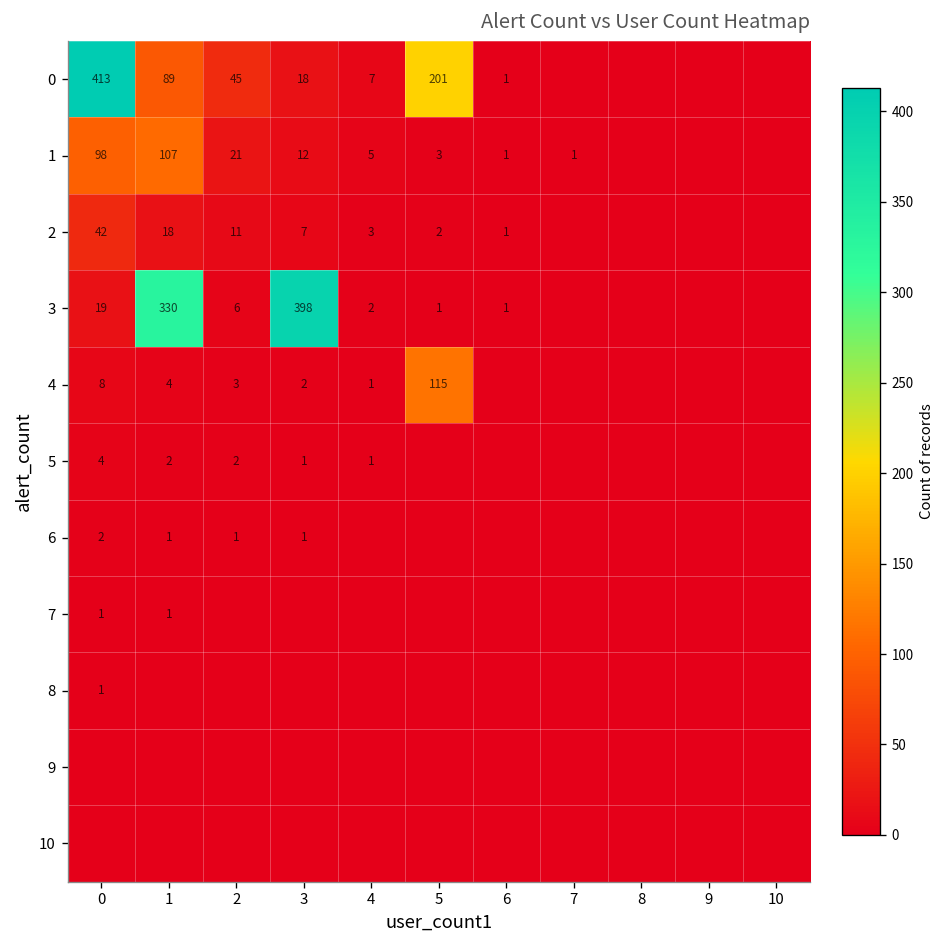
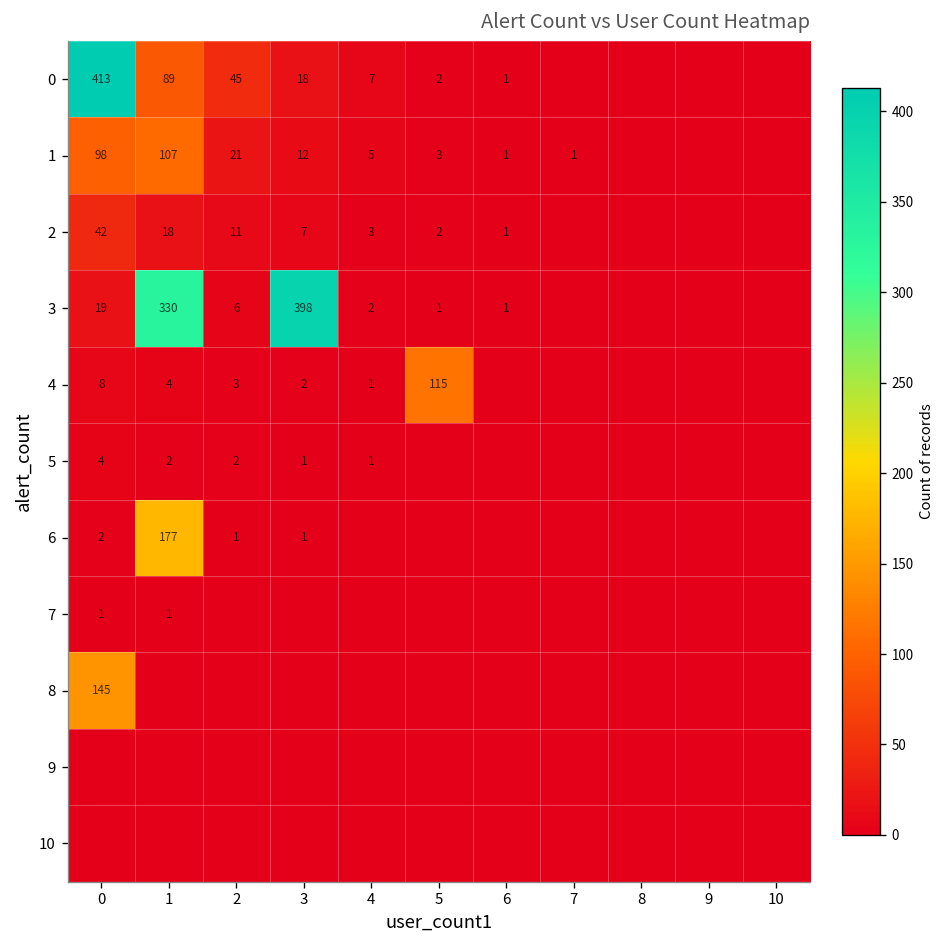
0, 5: 201 -> 2
6, 1: 1 -> 177
8, 0: 1 -> 145
